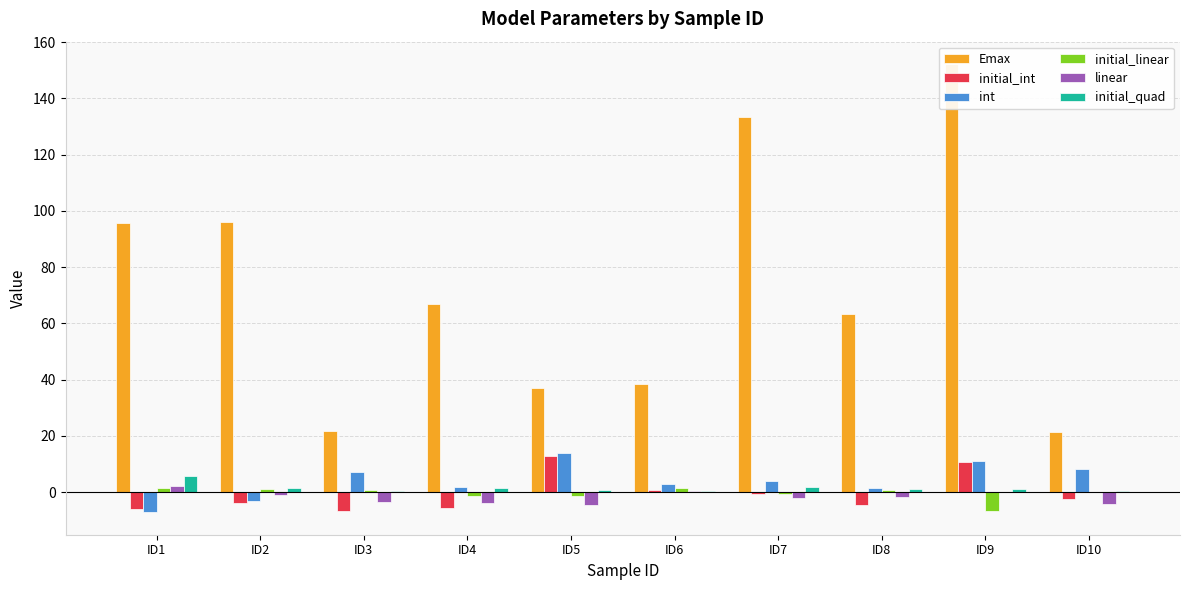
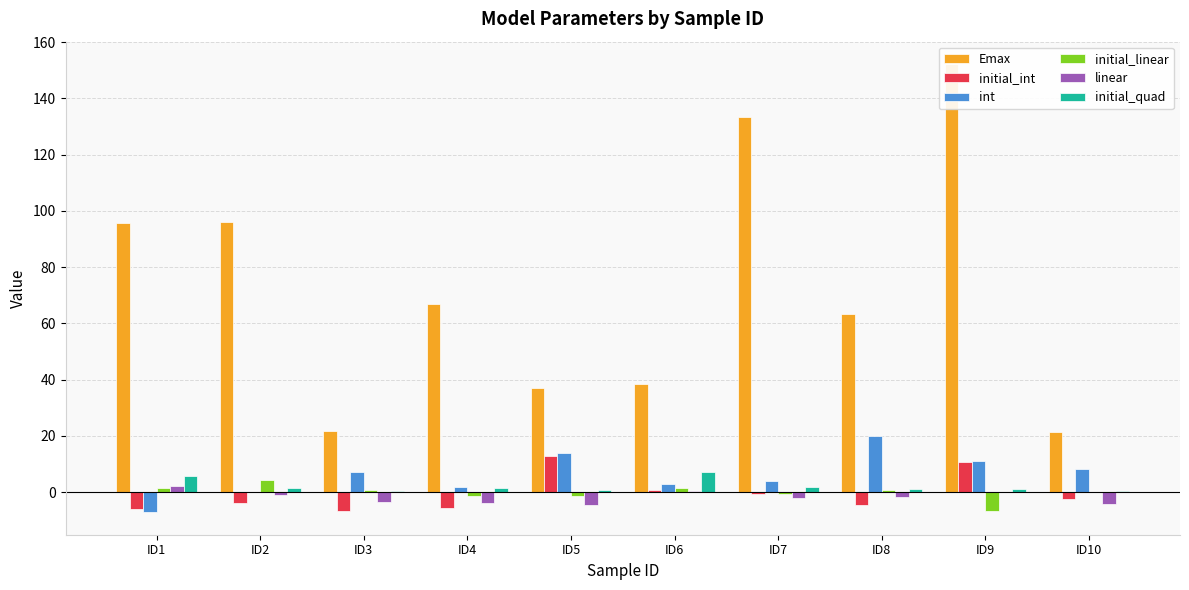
int, ID2: -3 -> 0
initial_linear, ID2: 1 -> 4
initial_quad, ID6: 0 -> 7
int, ID8: 1 -> 20
